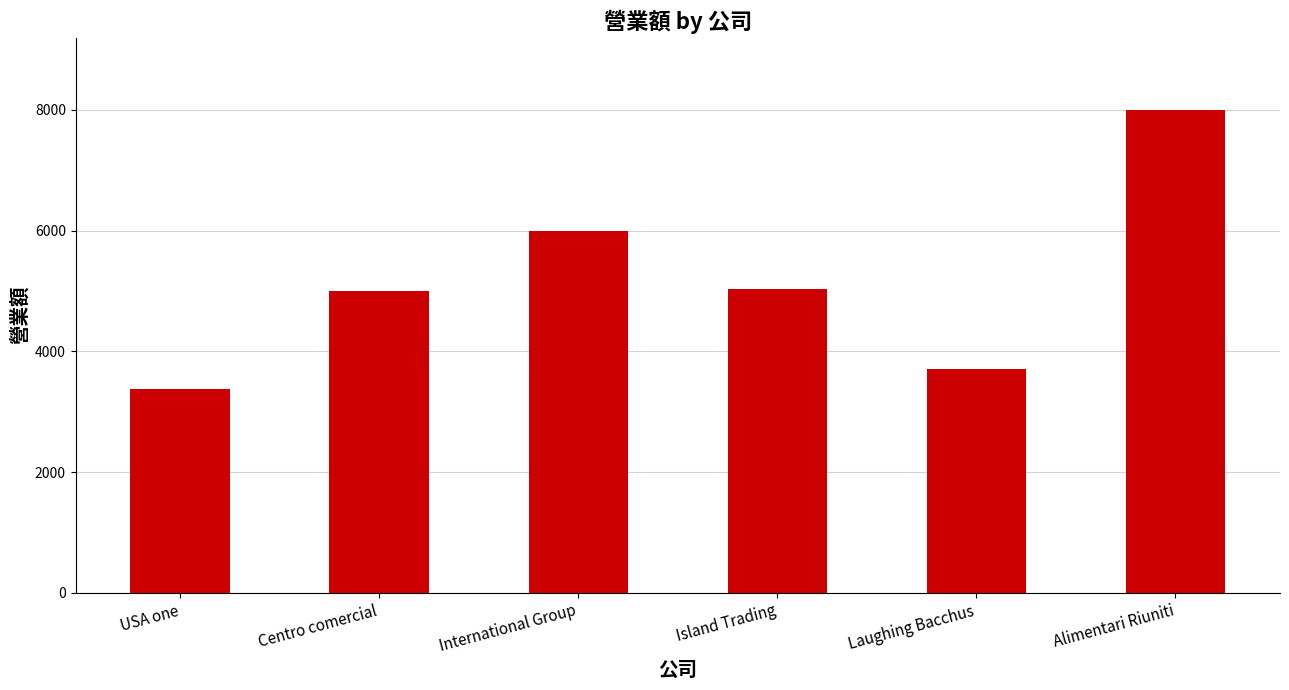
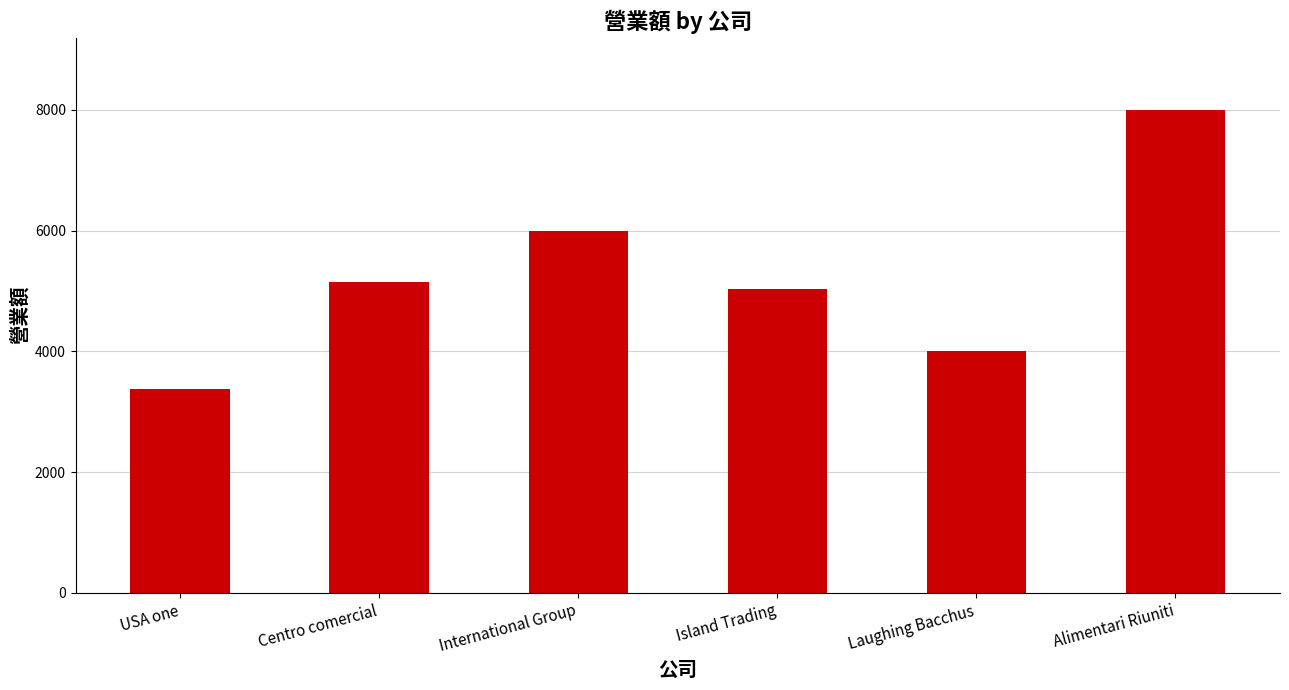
Centro comercial: 5000 -> 5200
Laughing Bacchus: 3700 -> 4000
